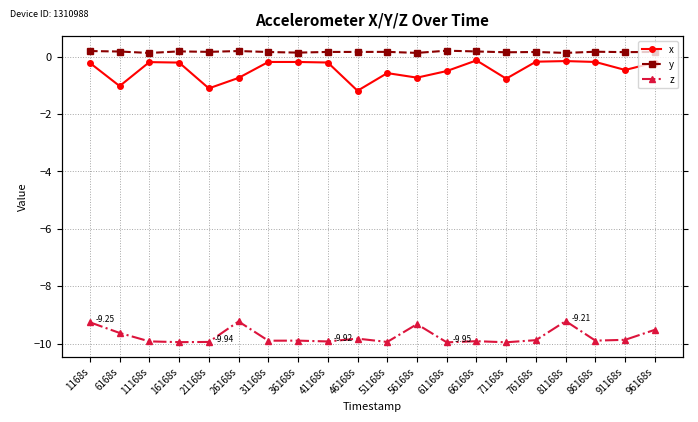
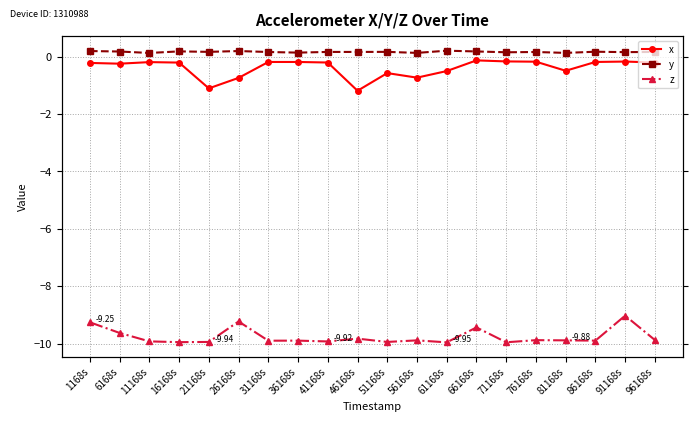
x, 6168s: -1.0 -> -0.2
z, 56168s: -9.3 -> -9.9
z, 66168s: -9.9 -> -9.4
x, 71168s: -0.8 -> -0.2
x, 81168s: -0.2 -> -0.5
z, 81168s: -9.21 -> -9.88
x, 91168s: -0.5 -> -0.2
z, 91168s: -9.9 -> -9.0
z, 96168s: -9.5 -> -9.9
